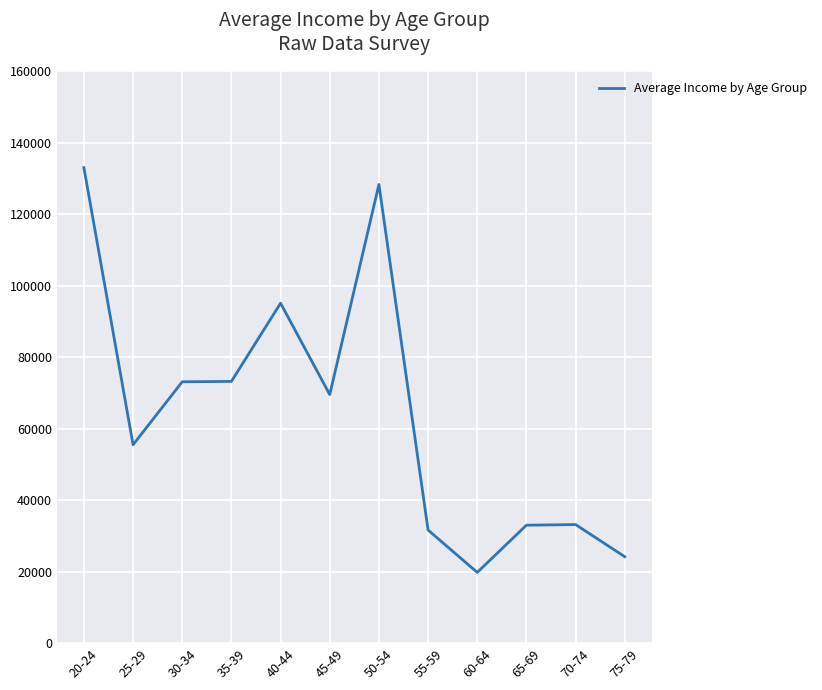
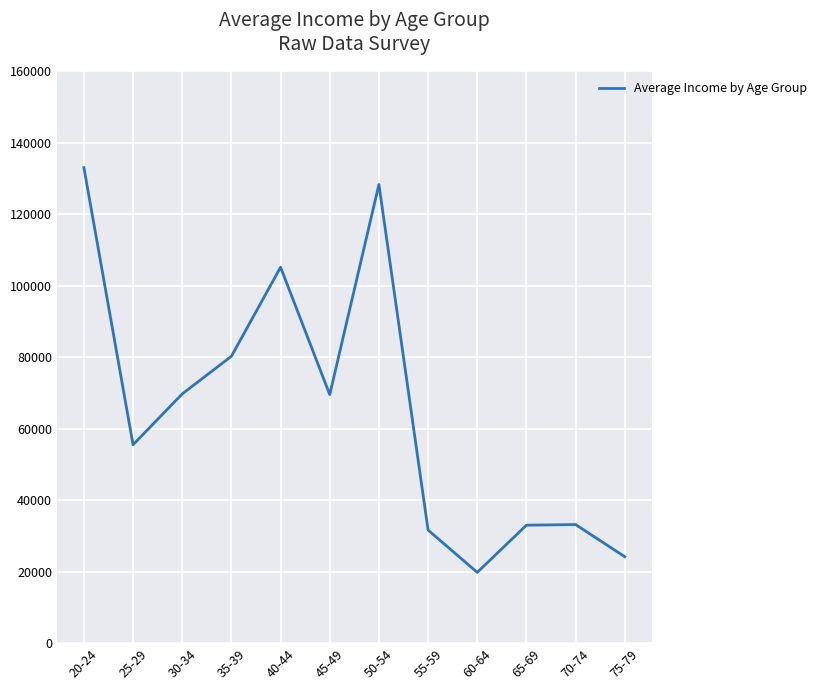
30-34: 73000 -> 70000
35-39: 73000 -> 80000
40-44: 95000 -> 105000
